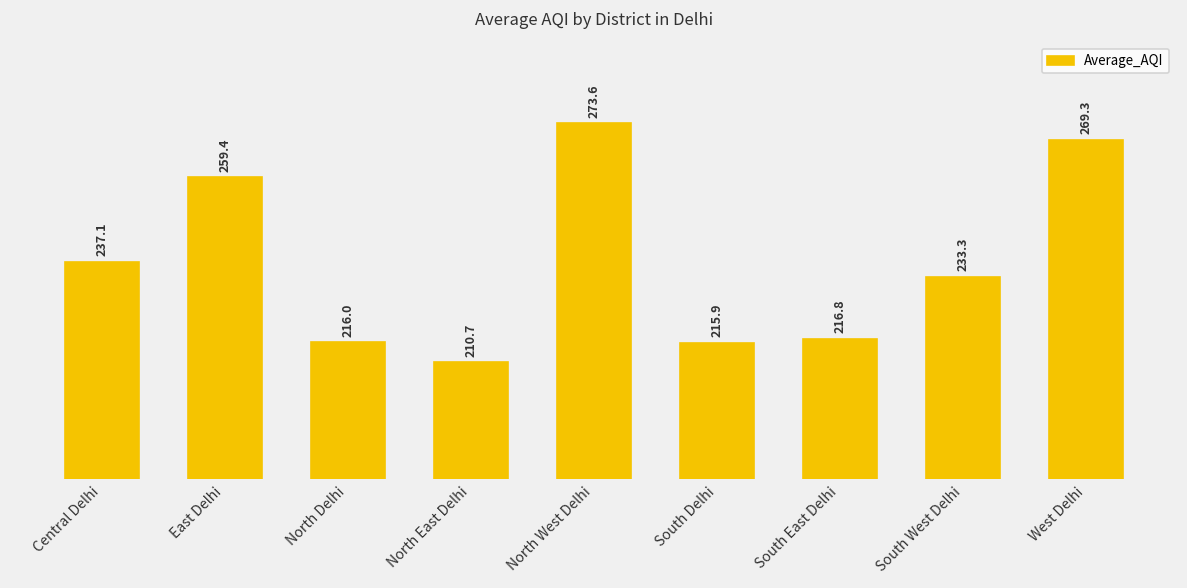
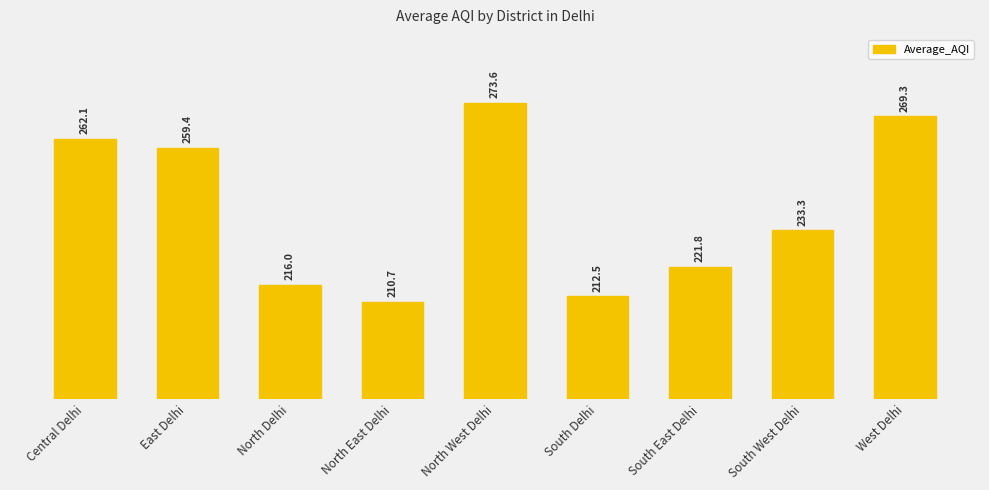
Central Delhi: 237.1 -> 262.1
South Delhi: 215.9 -> 212.5
South East Delhi: 216.8 -> 221.8
